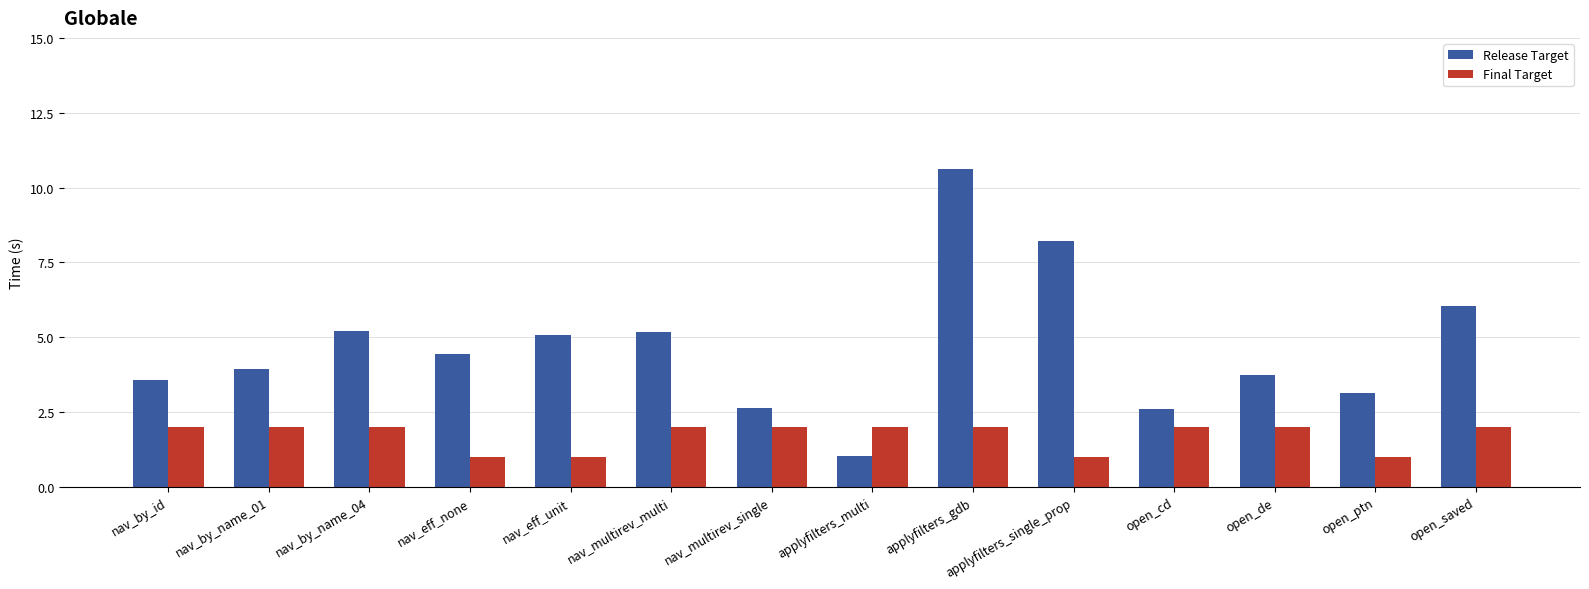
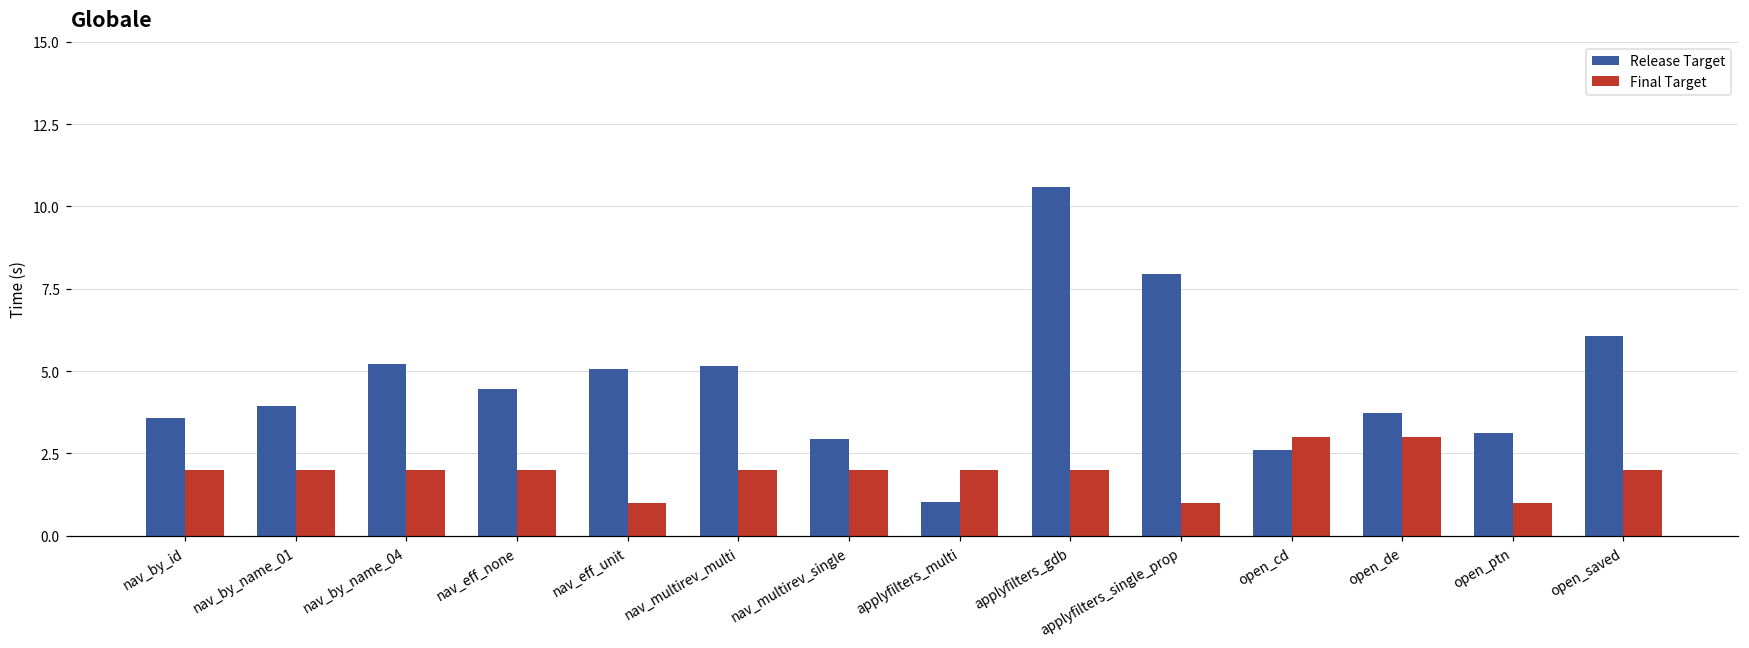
Final Target, nav_eff_none: 1 -> 2
Release Target, nav_multirev_single: 2.6 -> 2.9
Release Target, applyfilters_single_prop: 8.2 -> 8.0
Final Target, open_cd: 2 -> 3
Final Target, open_de: 2 -> 3
